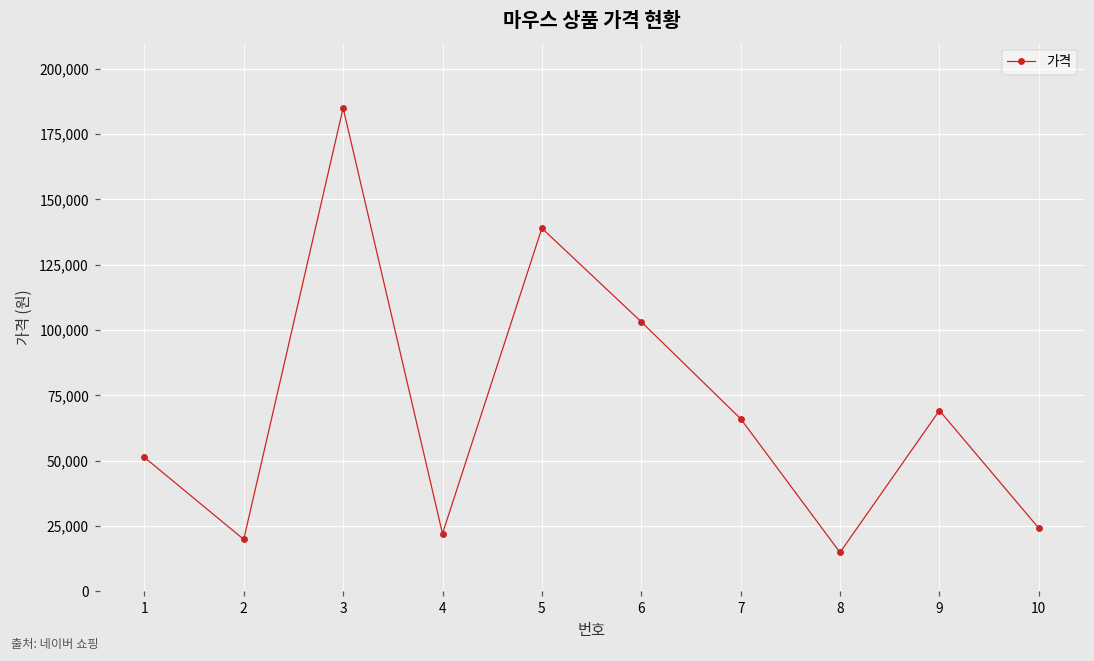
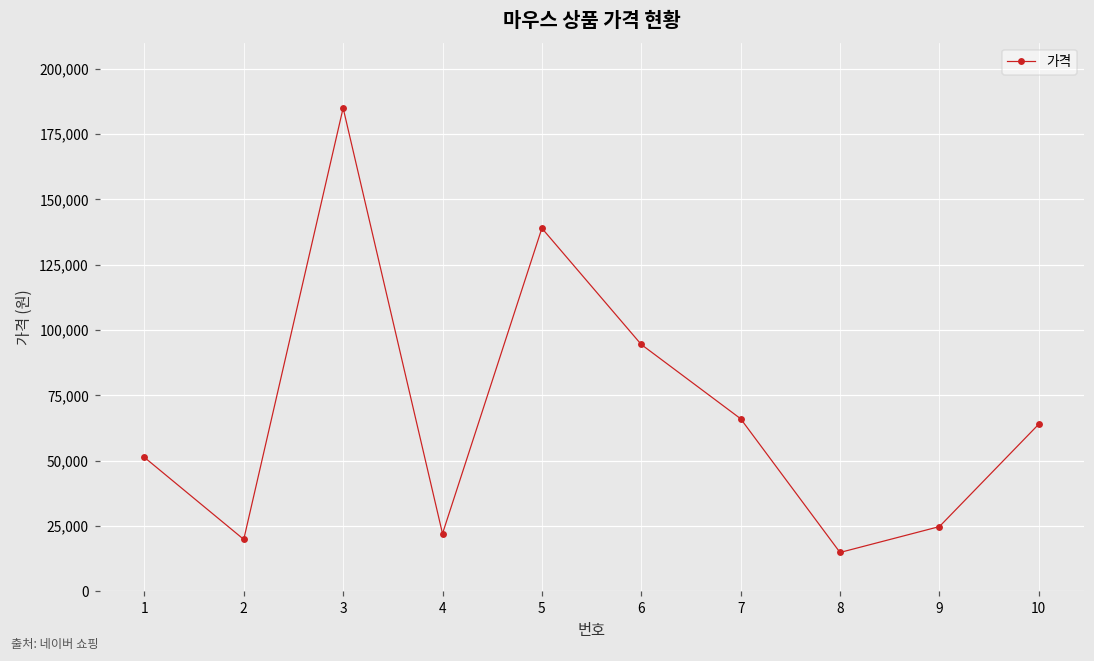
6: 103,000 -> 95,000
9: 69,000 -> 25,000
10: 24,000 -> 64,000
